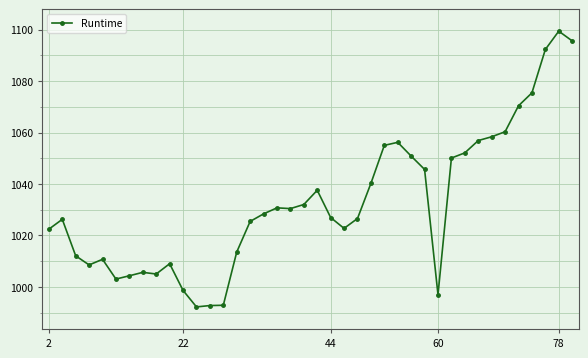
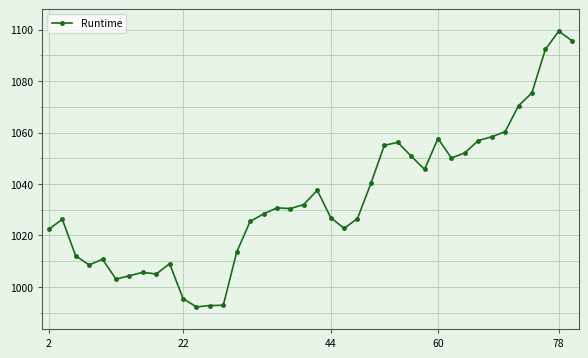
22: 999 -> 995
60: 997 -> 1058
